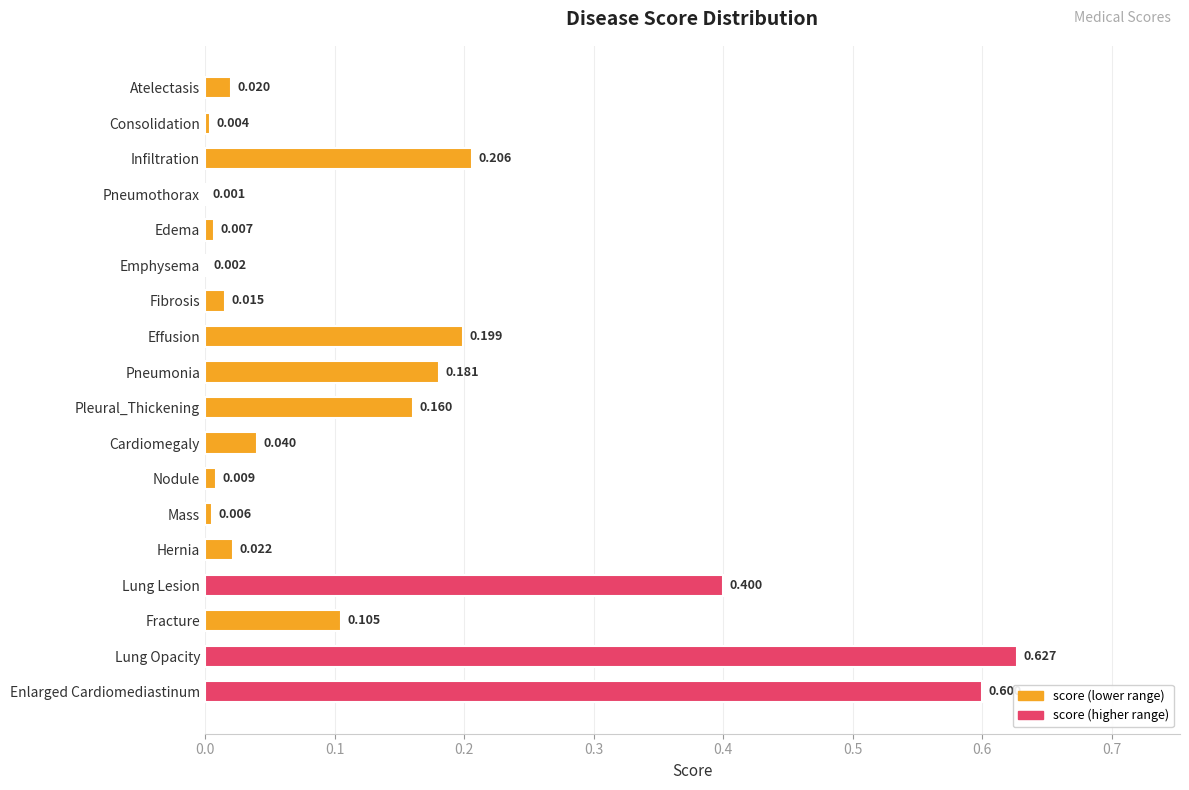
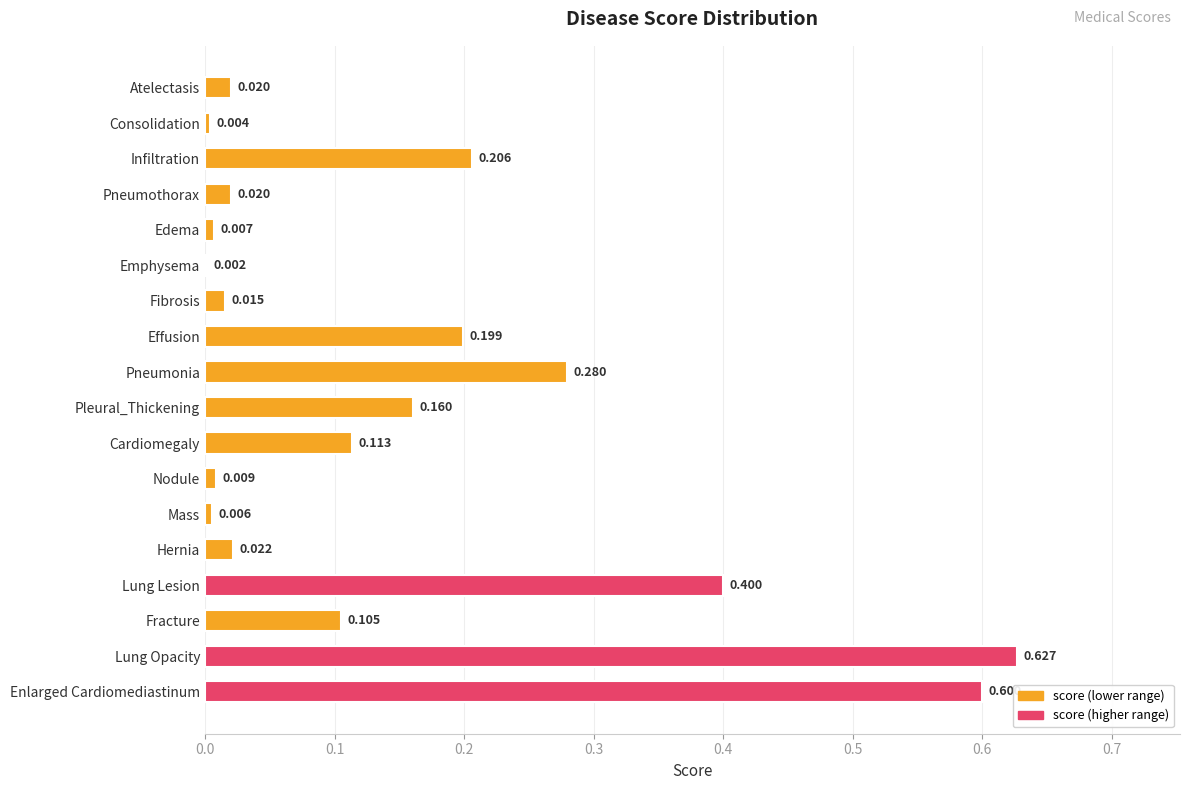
Pneumothorax: 0.001 -> 0.020
Pneumonia: 0.181 -> 0.280
Cardiomegaly: 0.040 -> 0.113
